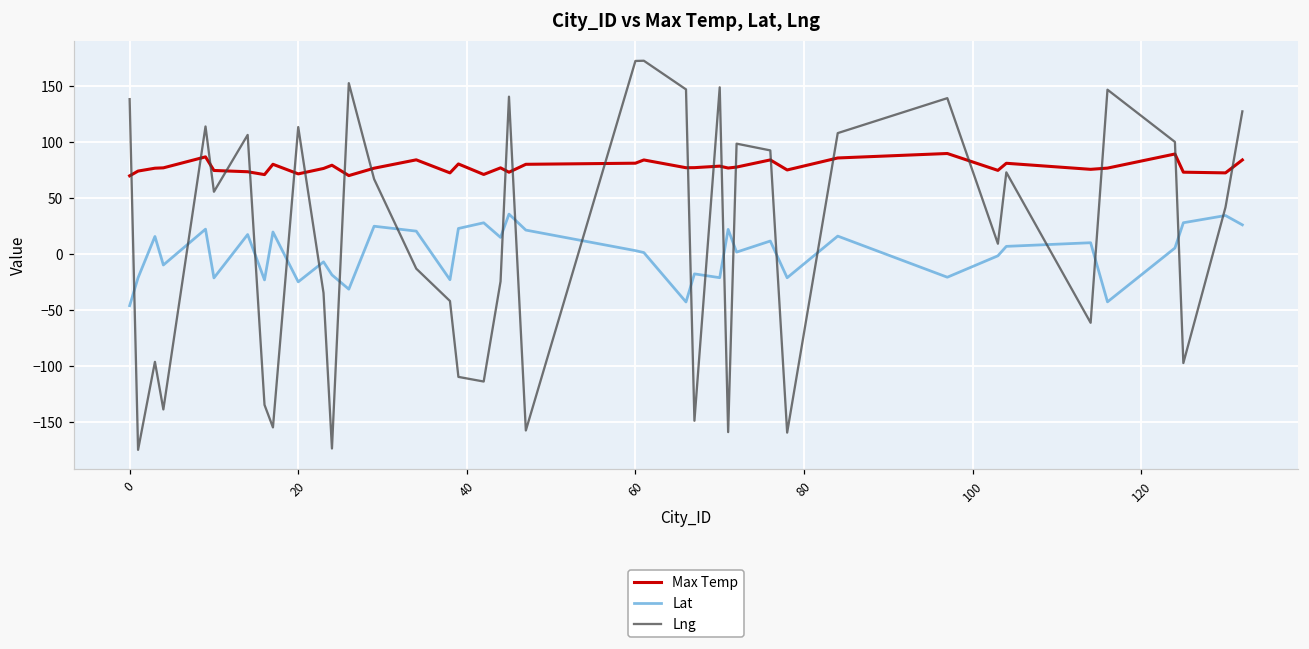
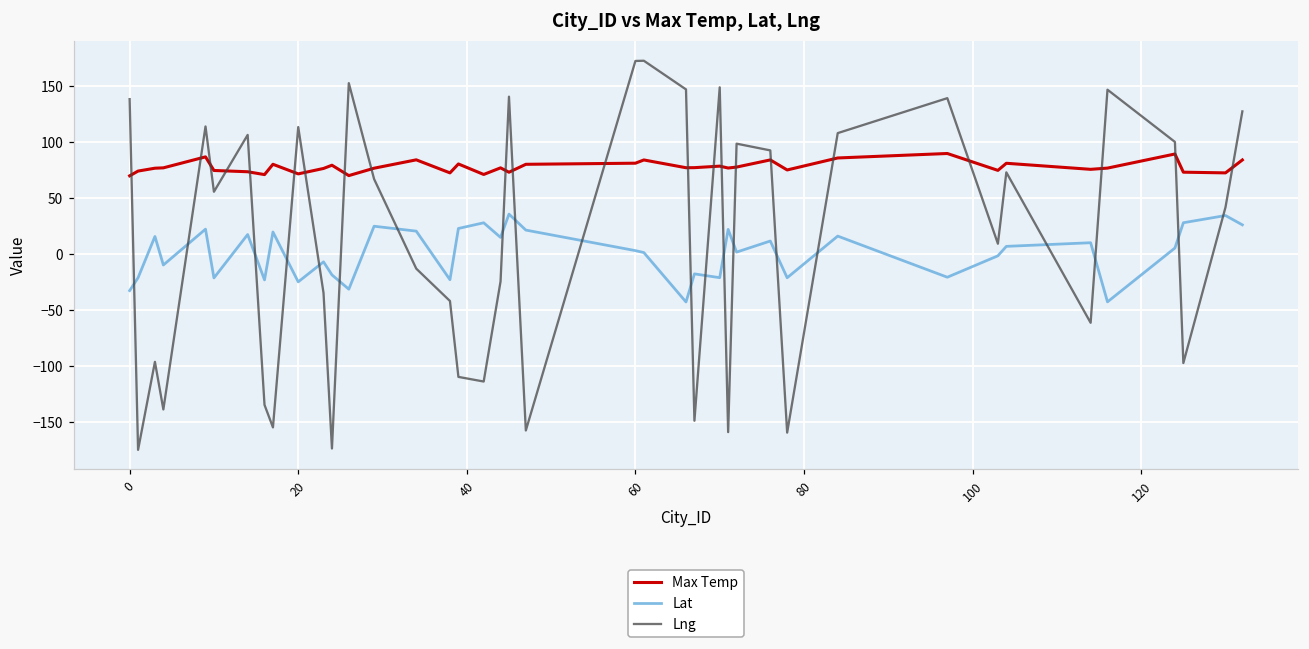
Lat, 0: -46 -> -33
